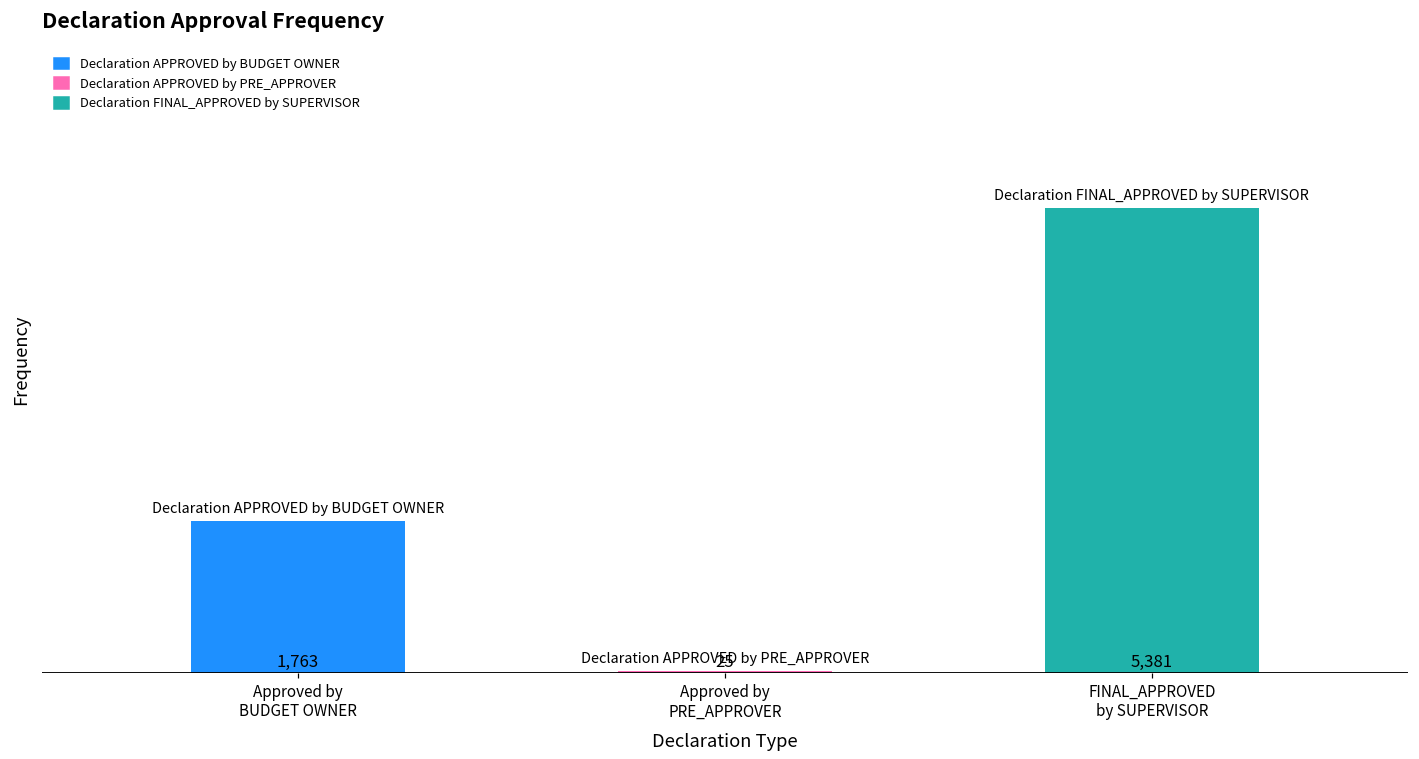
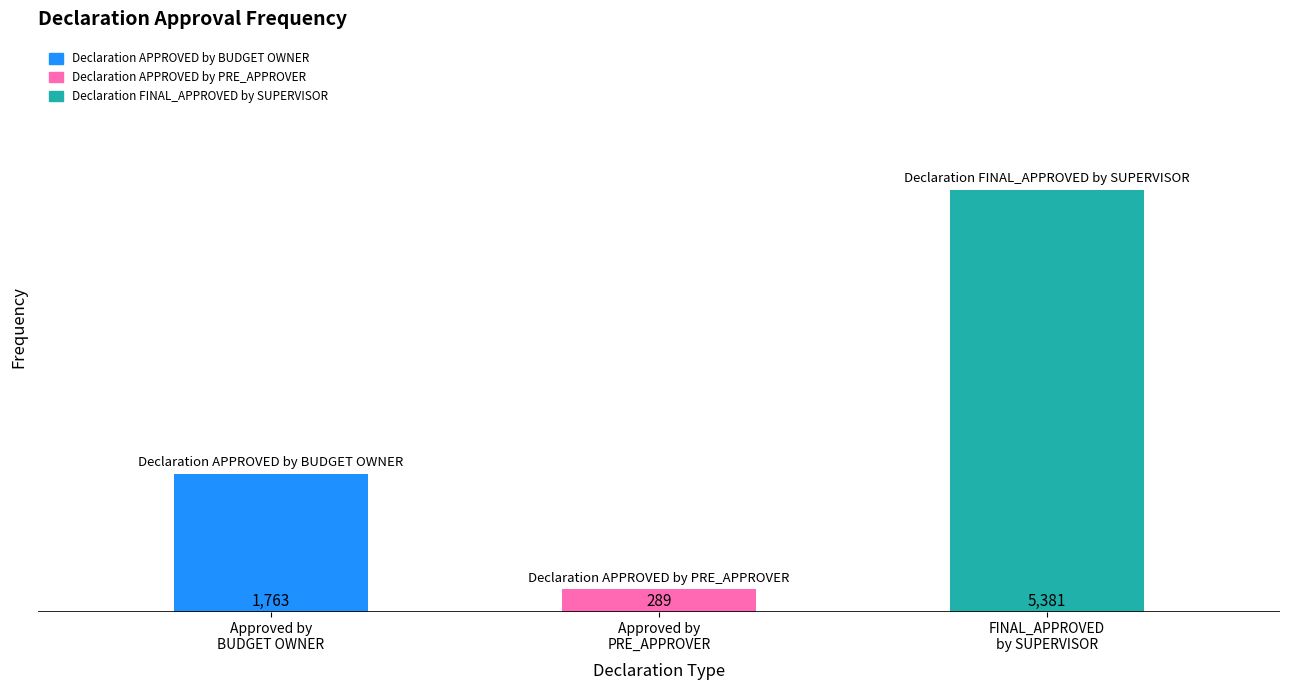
Approved by PRE_APPROVER: 25 -> 289
